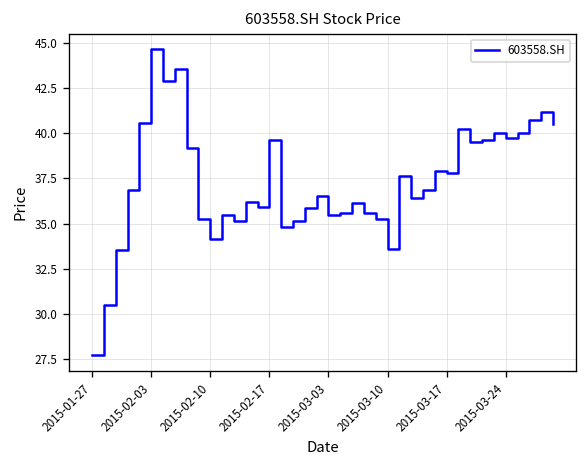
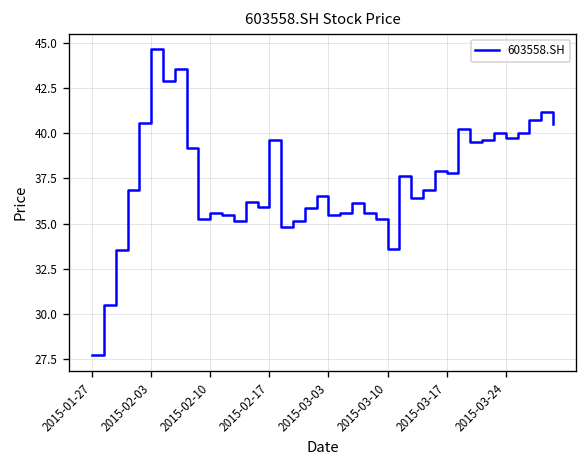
2015-02-10: 34.2 -> 35.6
